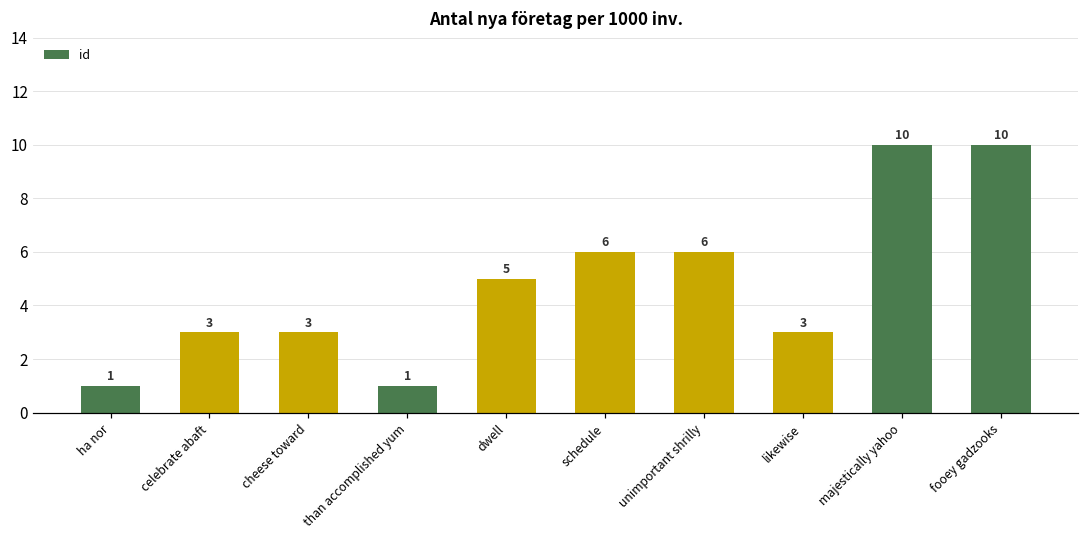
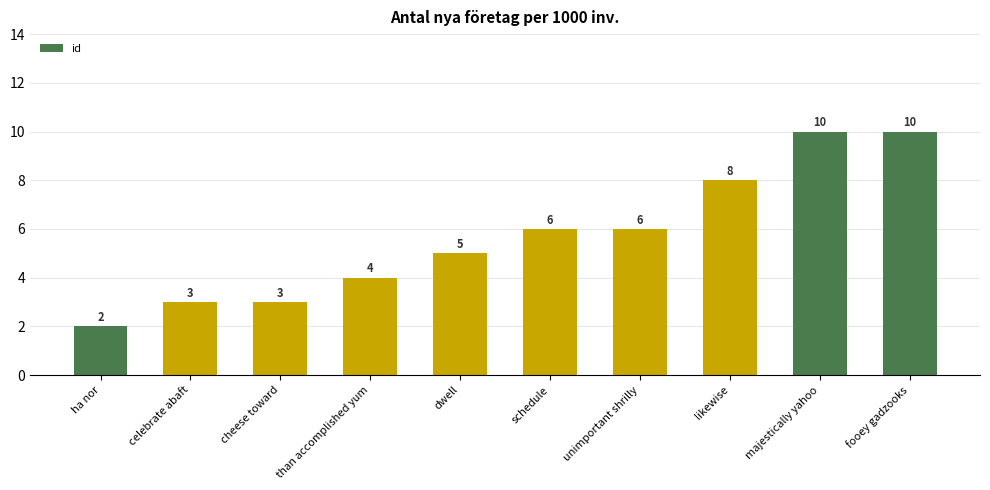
ha nor: 1 -> 2
than accomplished yum: 1 -> 4
likewise: 3 -> 8
